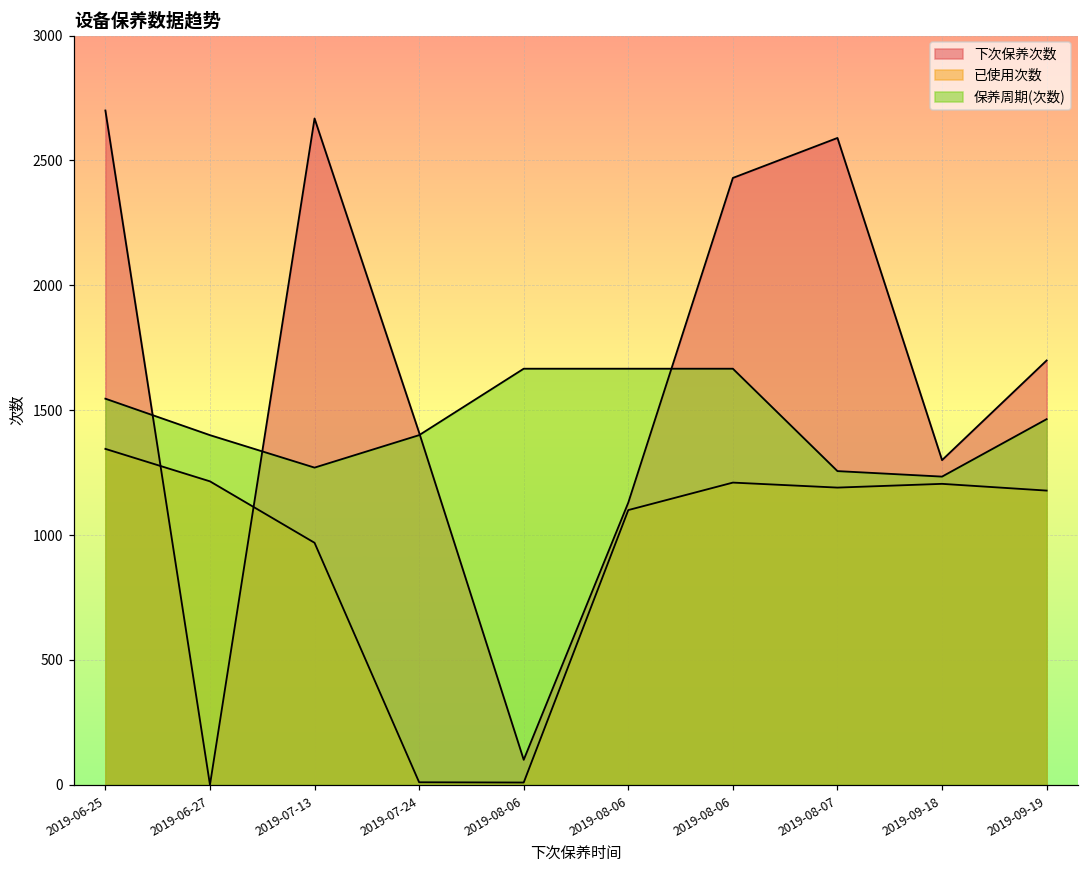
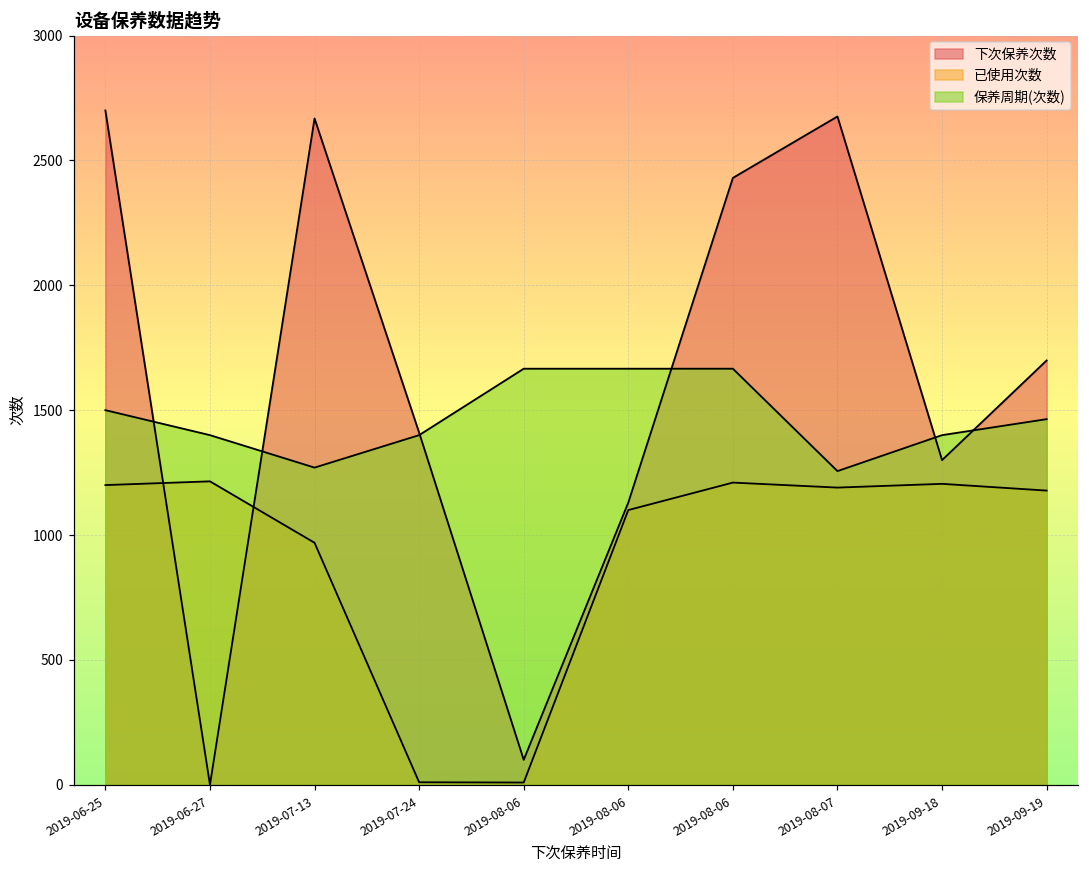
已使用次数, 2019-06-25: 1350 -> 1200
保养周期(次数), 2019-06-25: 1550 -> 1500
下次保养次数, 2019-08-07: 2590 -> 2680
保养周期(次数), 2019-09-18: 1230 -> 1400
